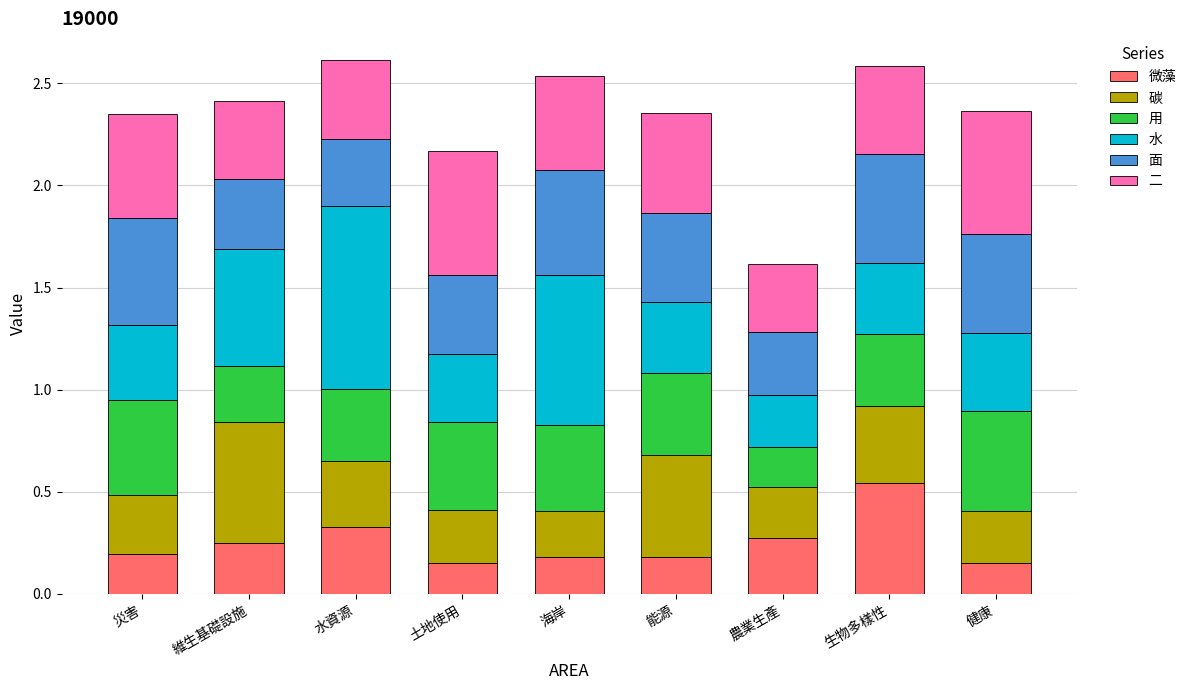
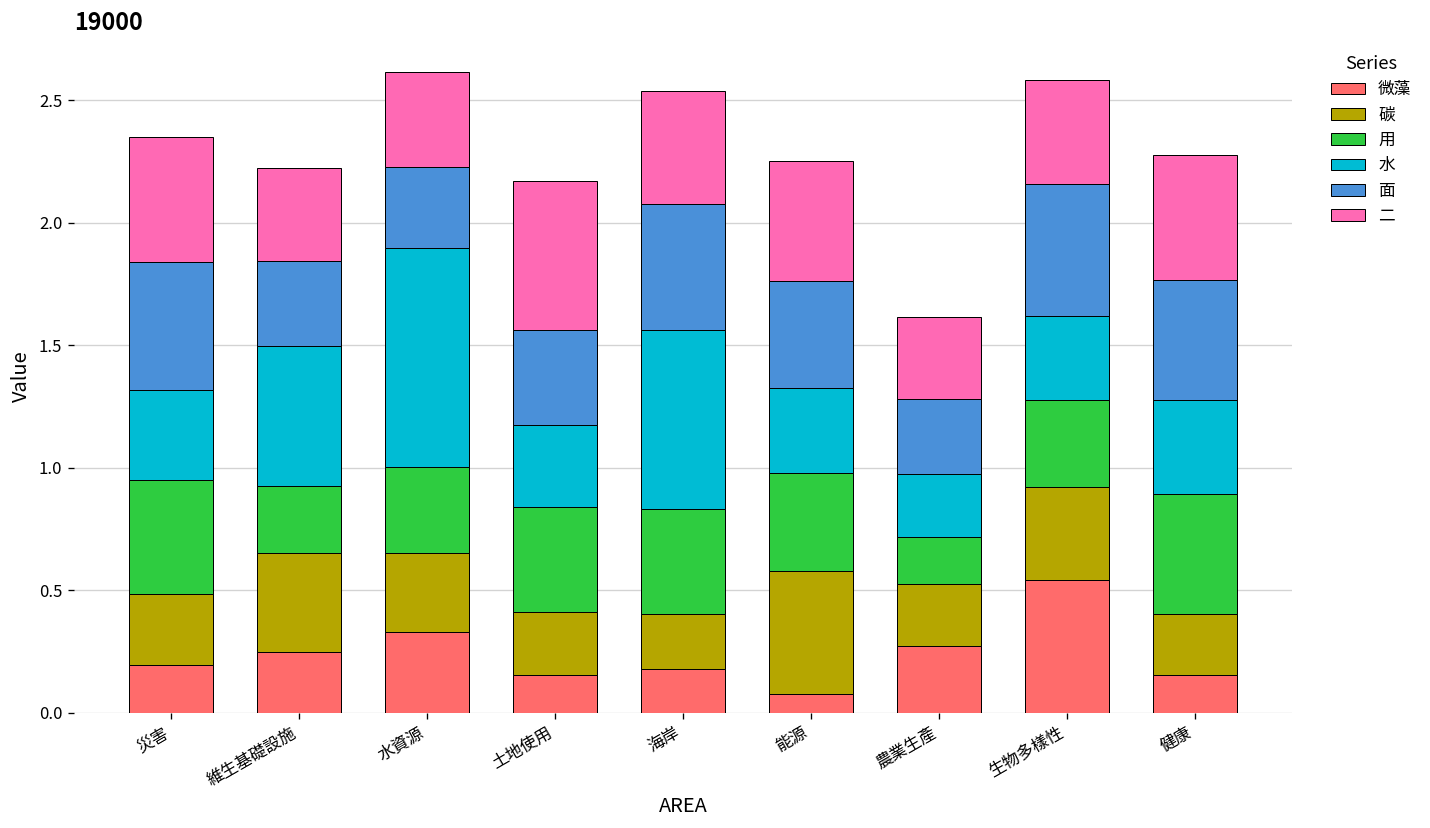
碳, 維生基礎設施: 0.59 -> 0.40
微藻, 能源: 0.18 -> 0.08
二, 健康: 0.60 -> 0.51
